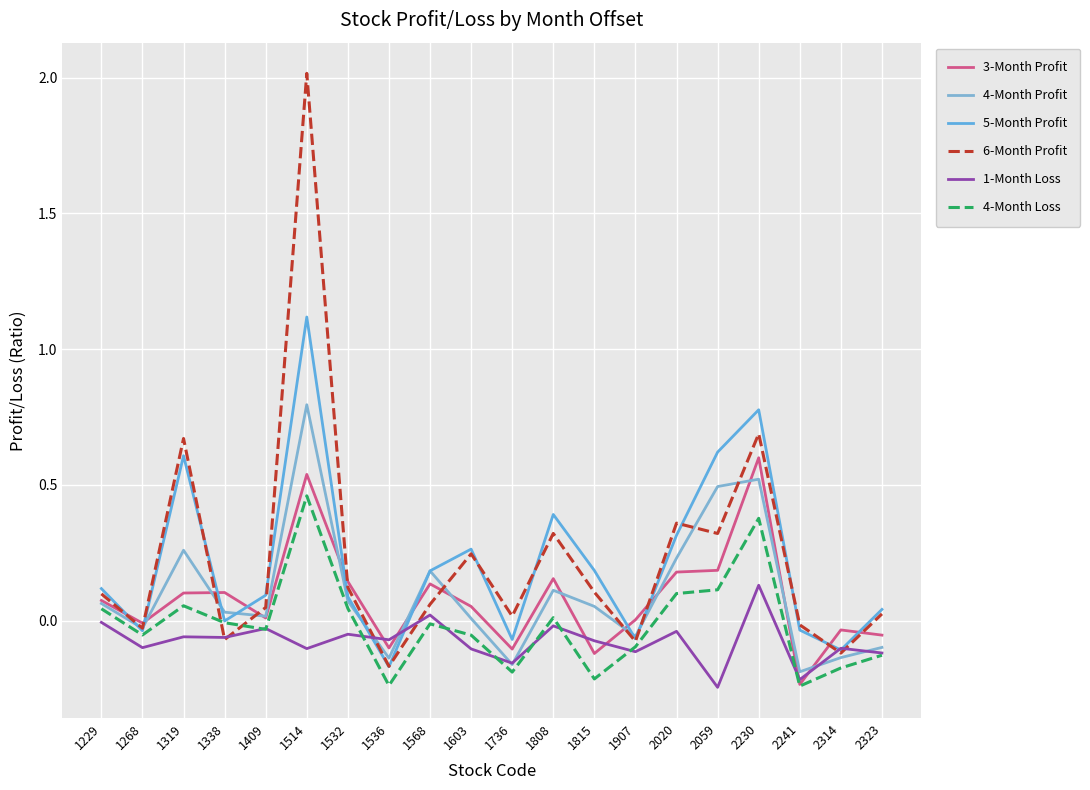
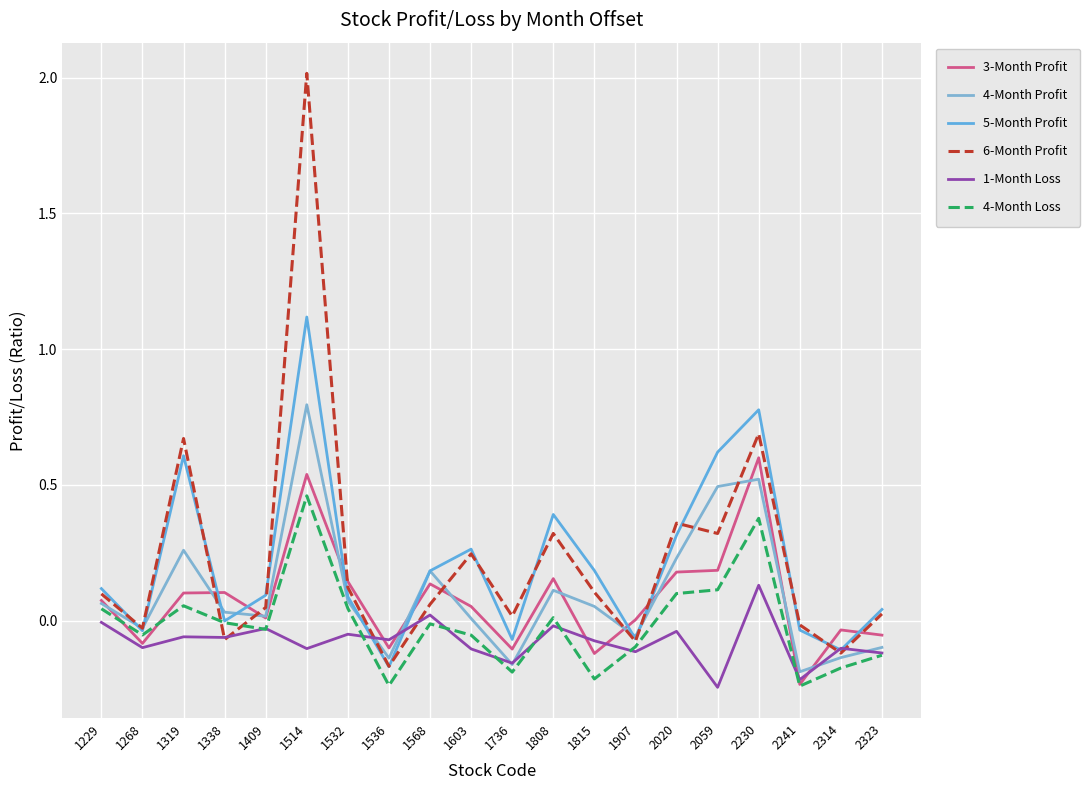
3-Month Profit, 1268: -0.01 -> -0.08
